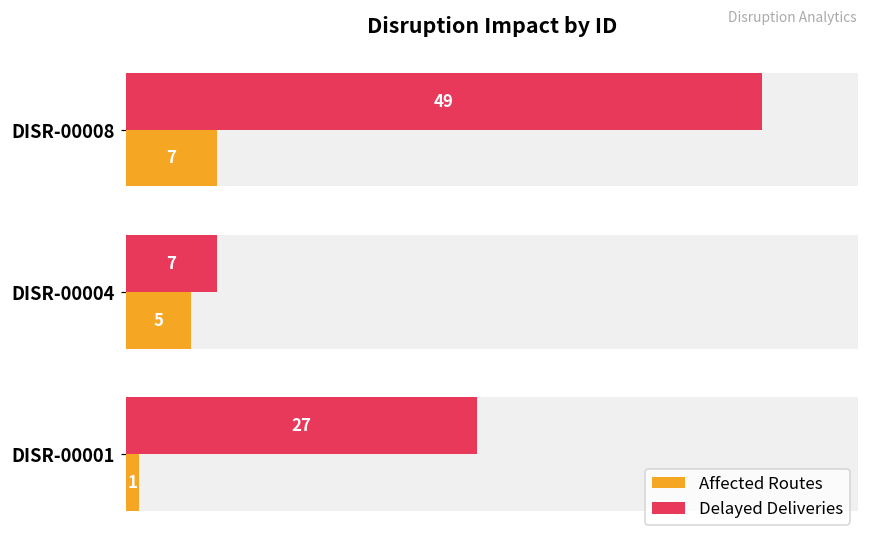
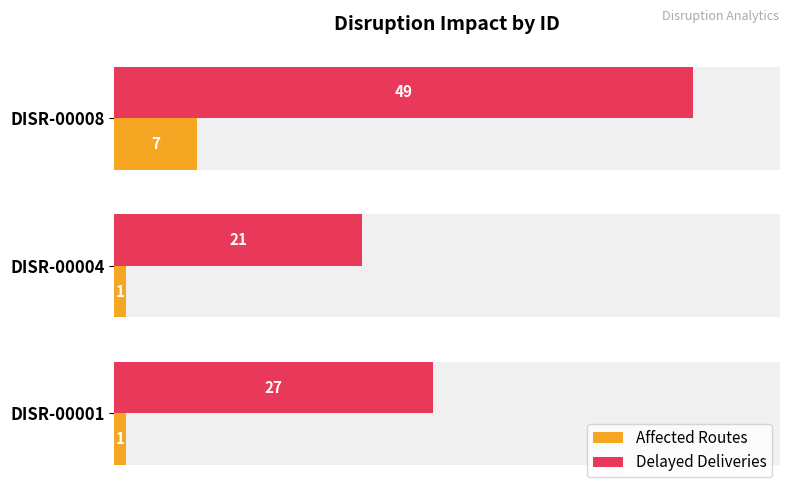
Delayed Deliveries, DISR-00004: 7 -> 21
Affected Routes, DISR-00004: 5 -> 1
